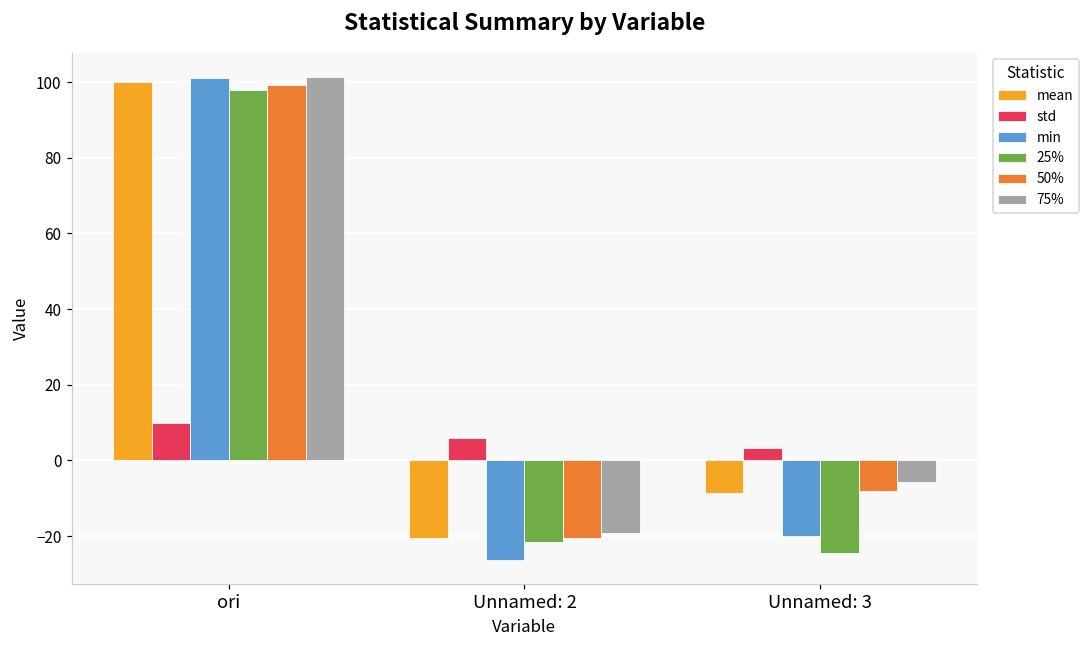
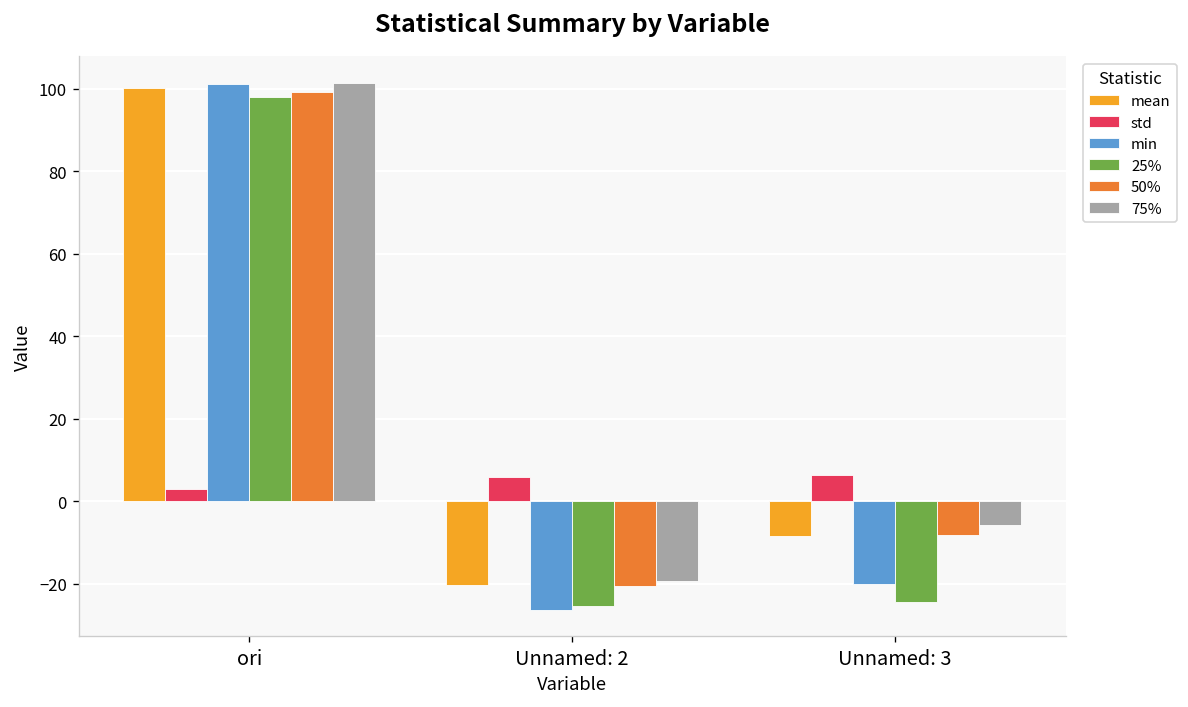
std, ori: 10 -> 3
25%, Unnamed: 2: -22 -> -25
std, Unnamed: 3: 3 -> 6
